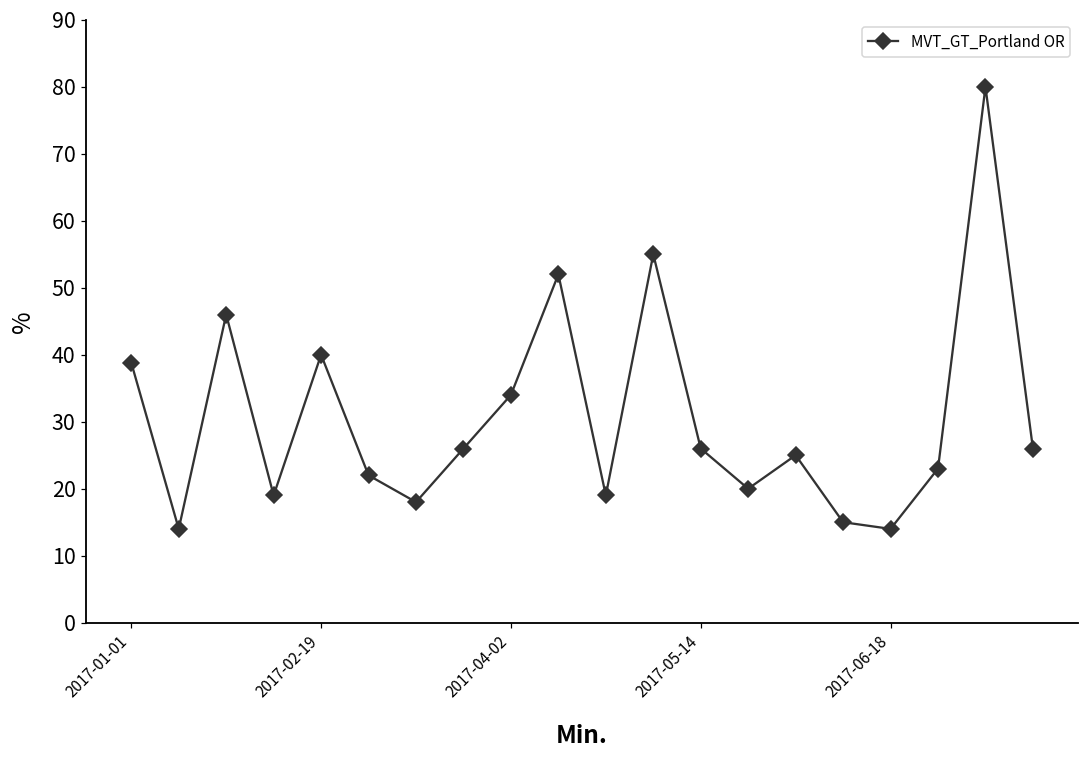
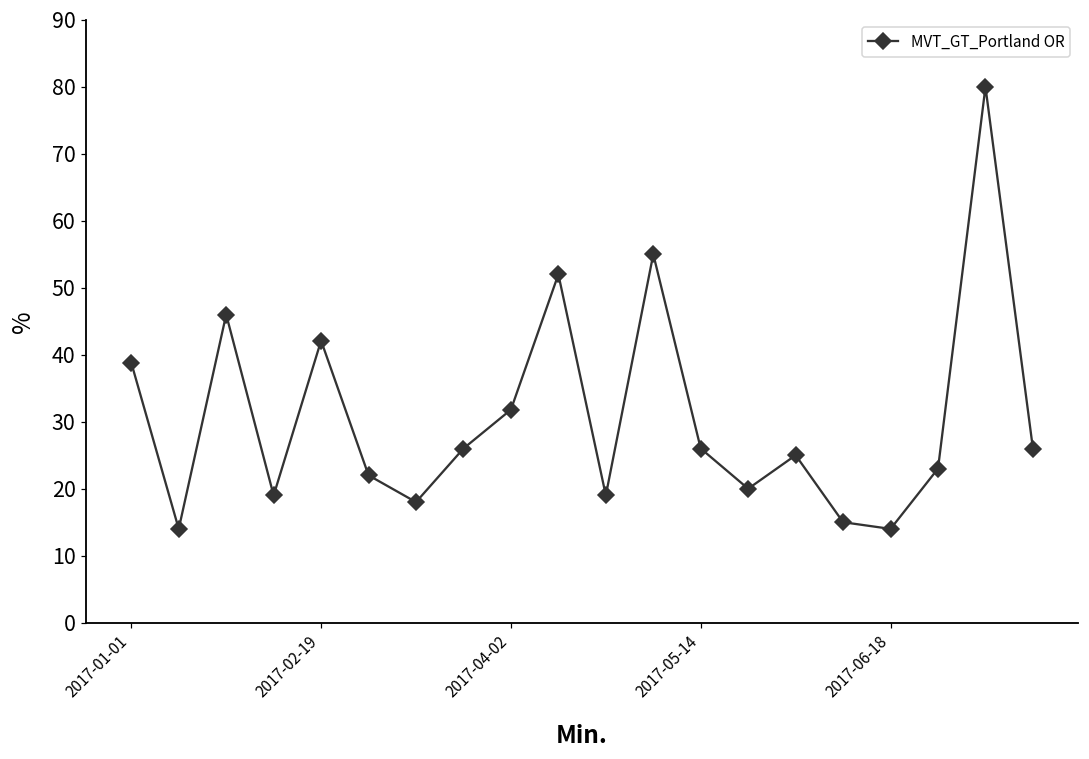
2017-02-19: 40 -> 42
2017-04-02: 34 -> 32
